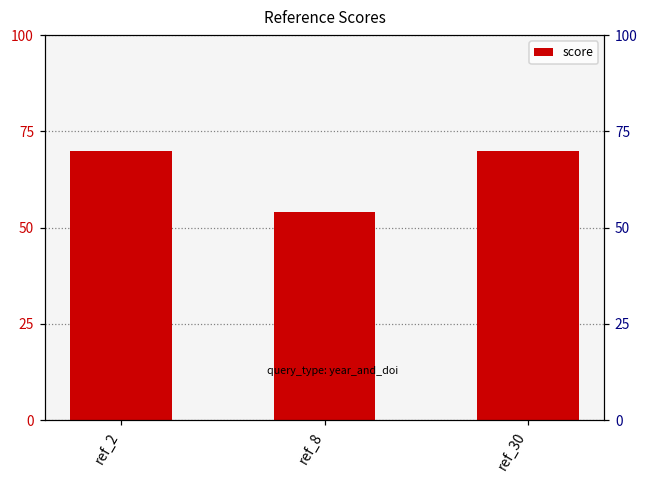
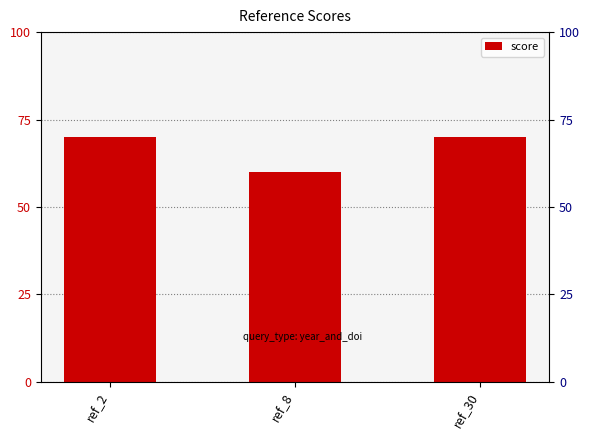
ref_8: 54 -> 60
